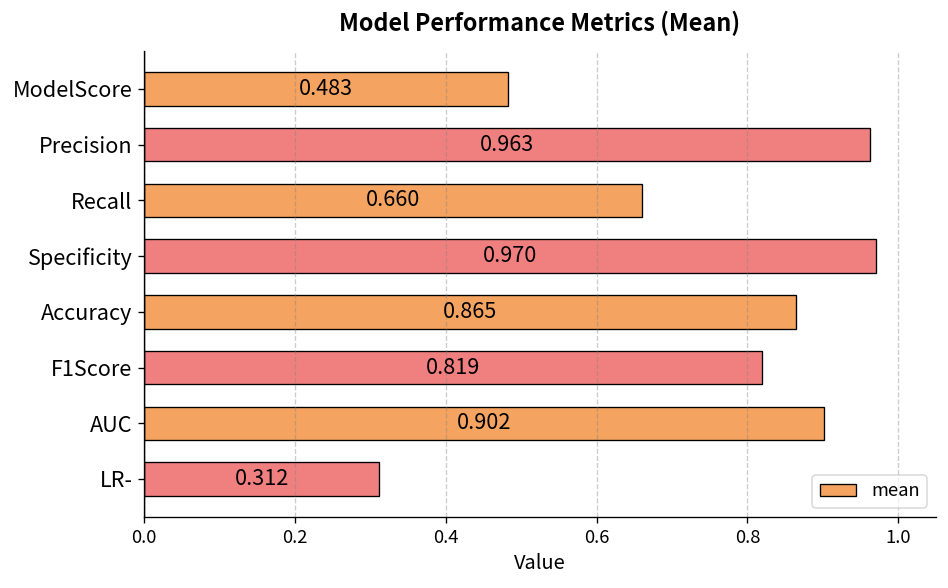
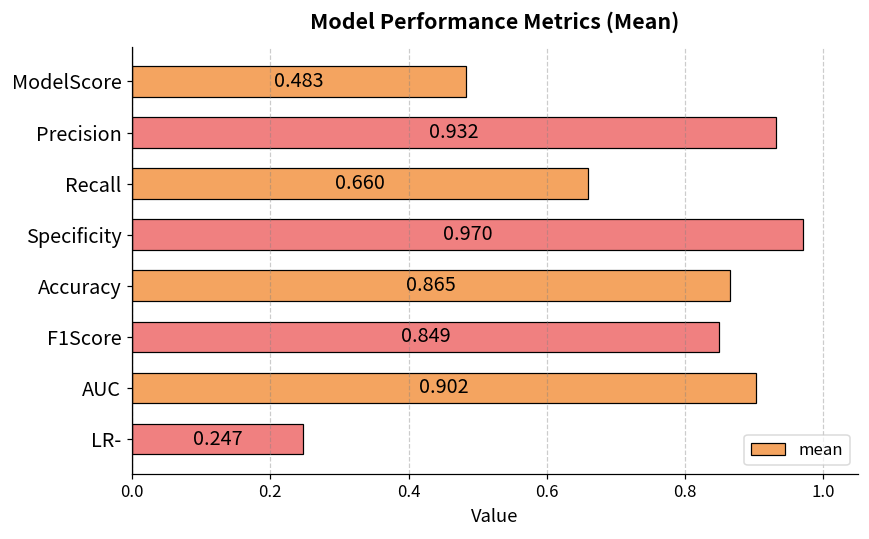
Precision: 0.963 -> 0.932
F1Score: 0.819 -> 0.849
LR-: 0.312 -> 0.247
